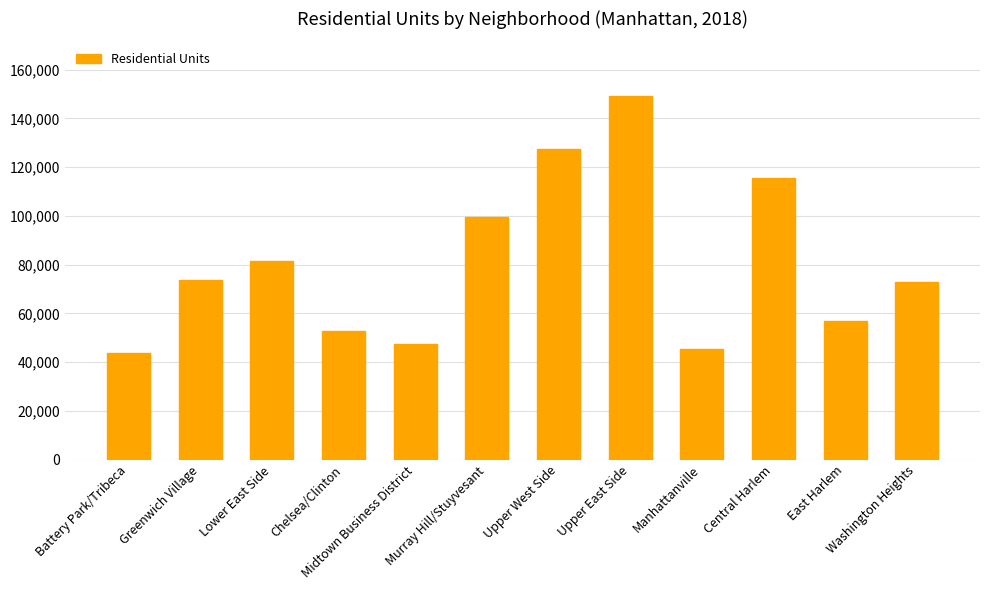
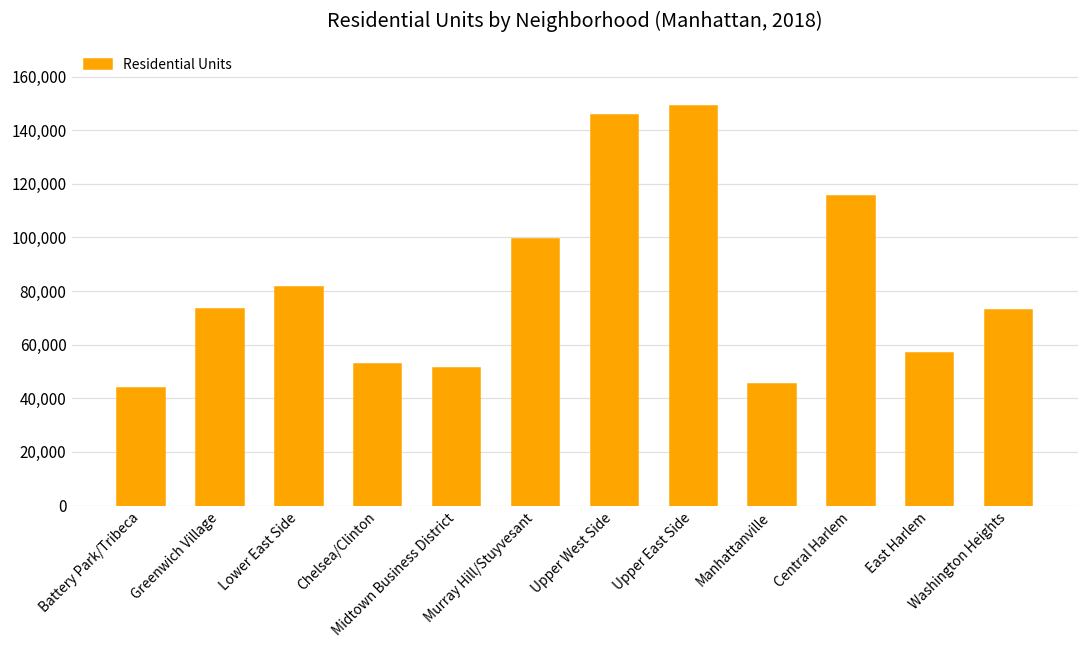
Midtown Business District: 47,000 -> 51,000
Upper West Side: 128,000 -> 146,000
